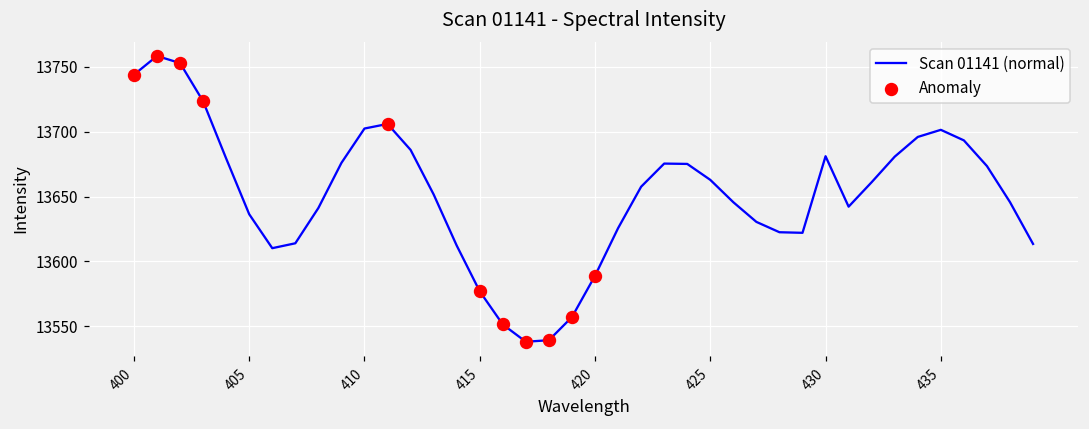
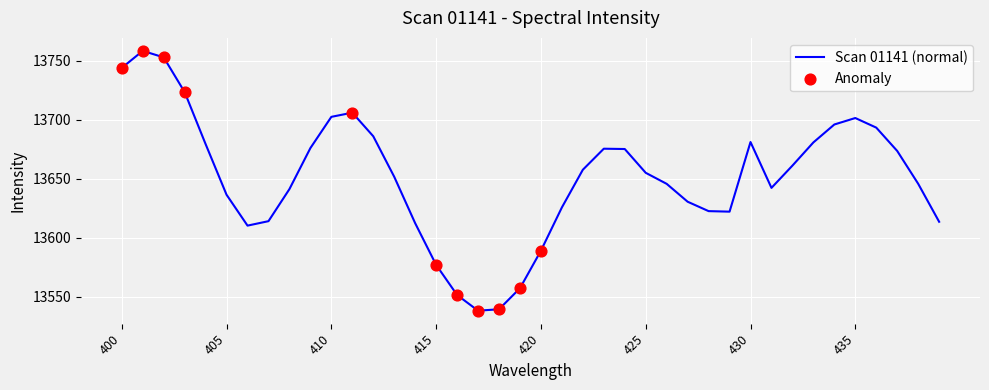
Scan 01141 (normal), 425: 13663 -> 13655
